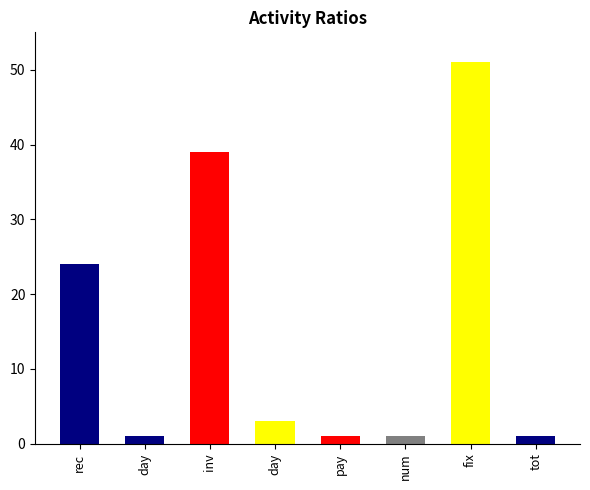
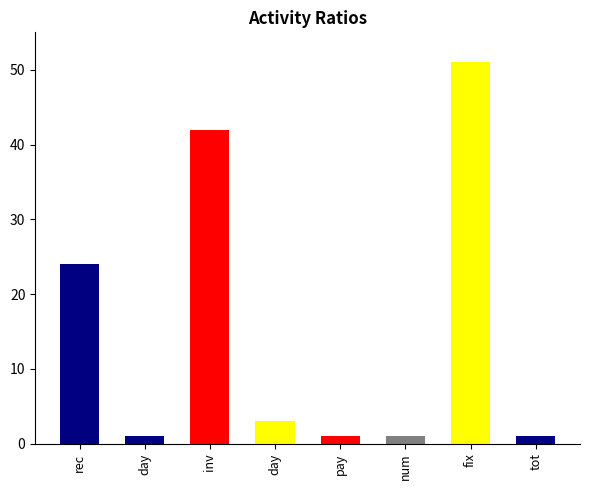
inv: 39 -> 42
